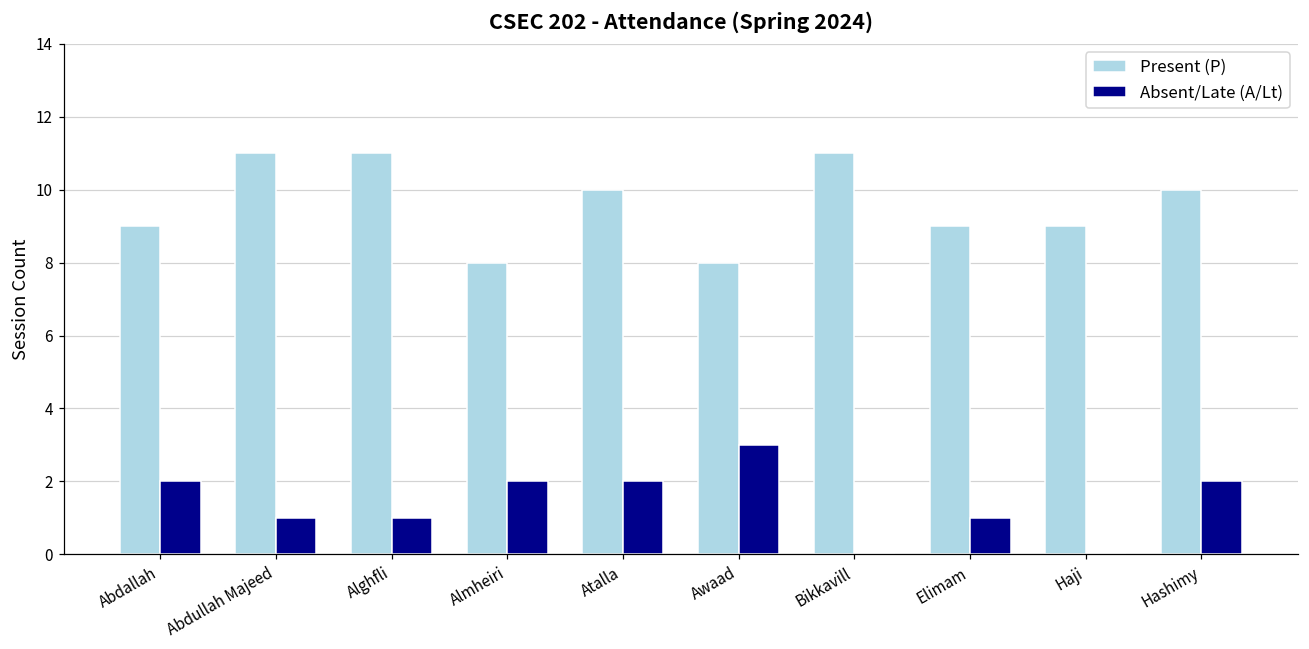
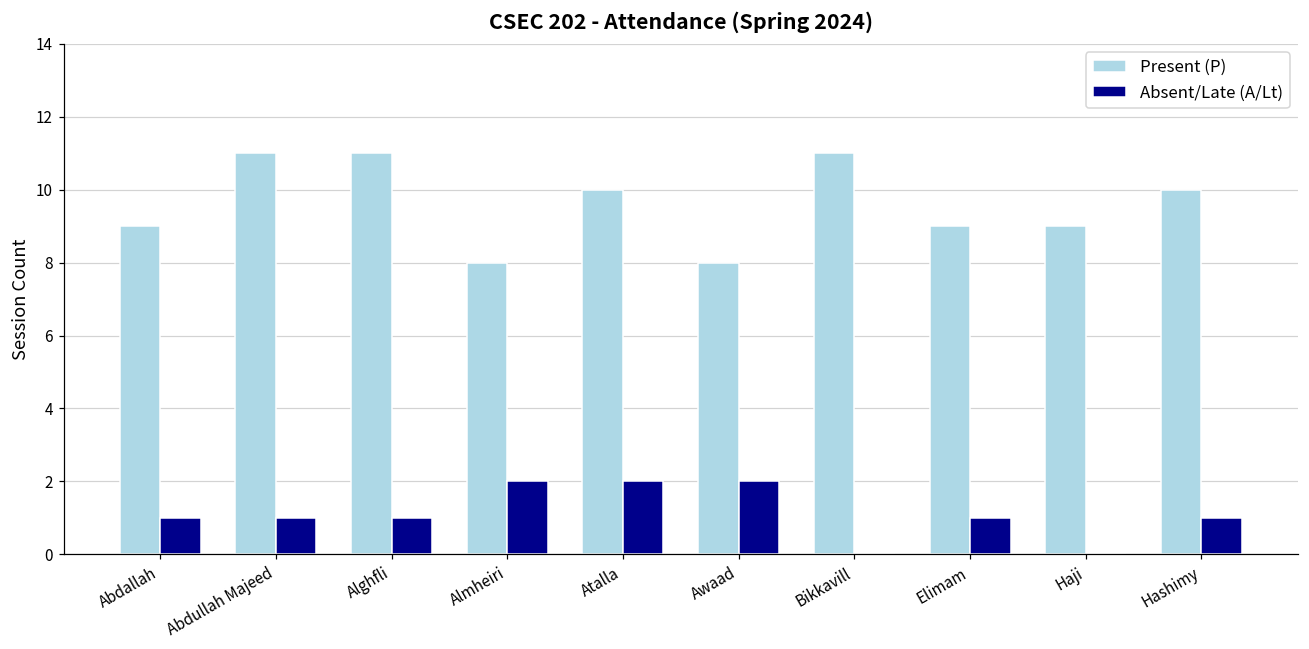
Absent/Late (A/Lt), Abdallah: 2 -> 1
Absent/Late (A/Lt), Awaad: 3 -> 2
Absent/Late (A/Lt), Hashimy: 2 -> 1
